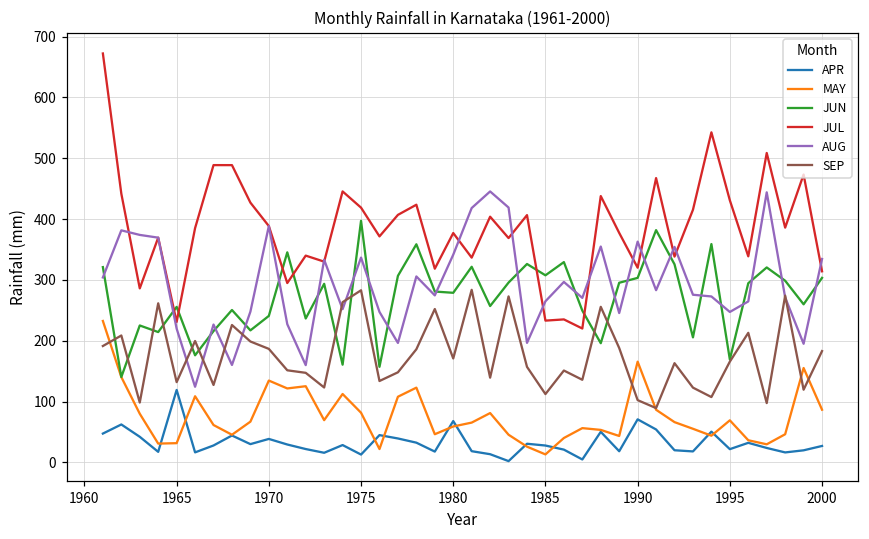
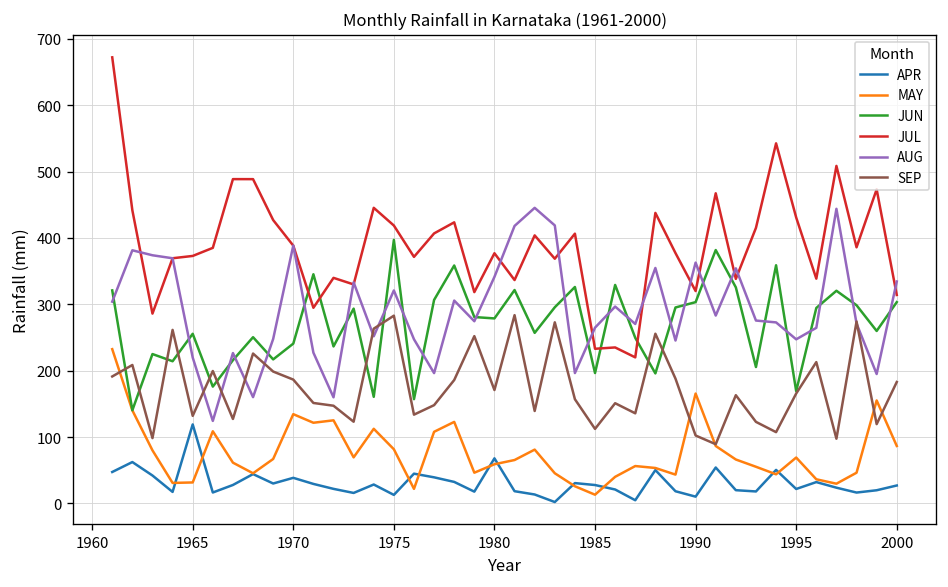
JUL, 1965: 230 -> 370
AUG, 1975: 340 -> 320
JUN, 1985: 310 -> 200
APR, 1990: 70 -> 10
